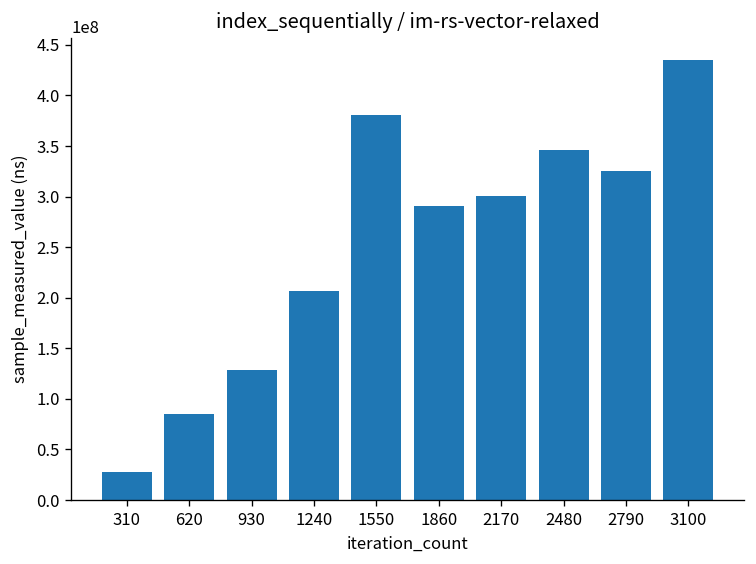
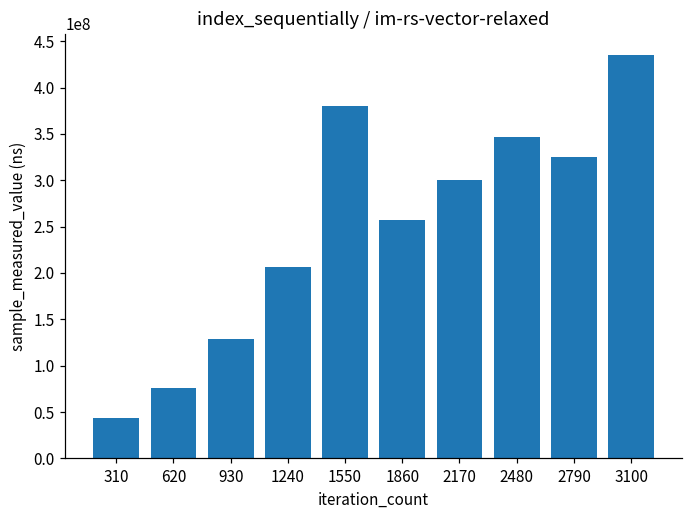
310: 30000000 -> 40000000
620: 90000000 -> 80000000
1860: 290000000 -> 260000000
